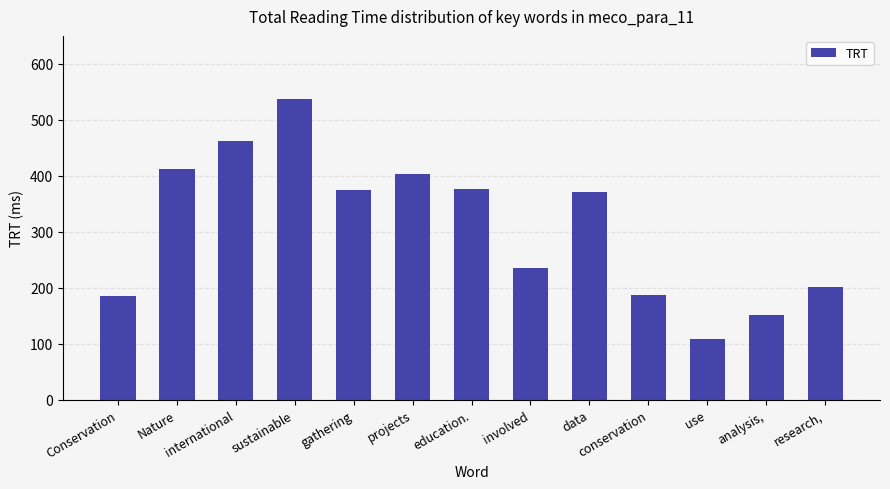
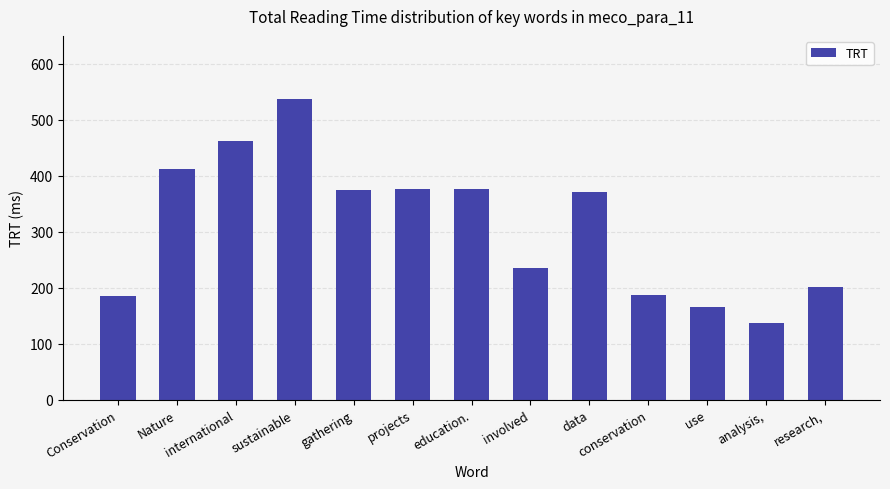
projects: 400 -> 380
use: 110 -> 170
analysis,: 150 -> 140
